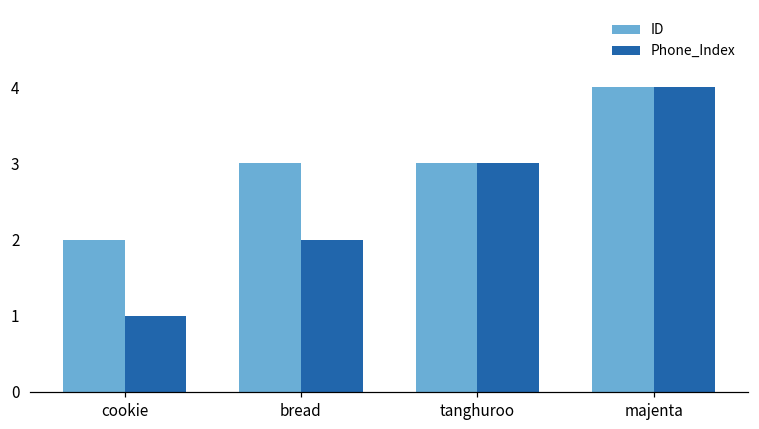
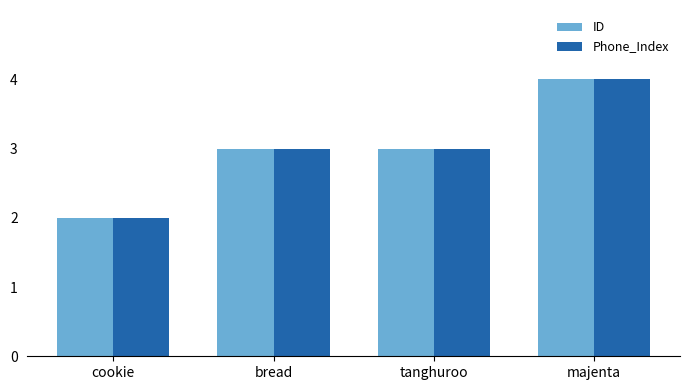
Phone_Index, cookie: 1 -> 2
Phone_Index, bread: 2 -> 3
